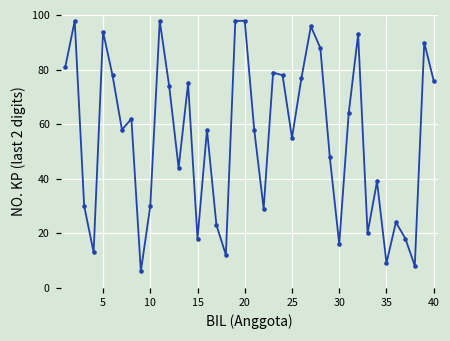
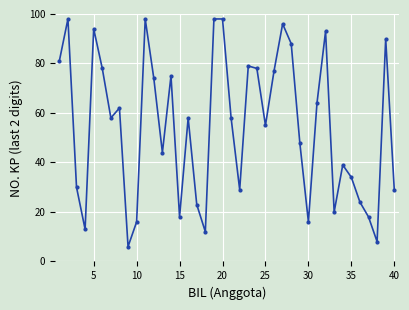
10: 30 -> 16
35: 9 -> 34
40: 76 -> 29
